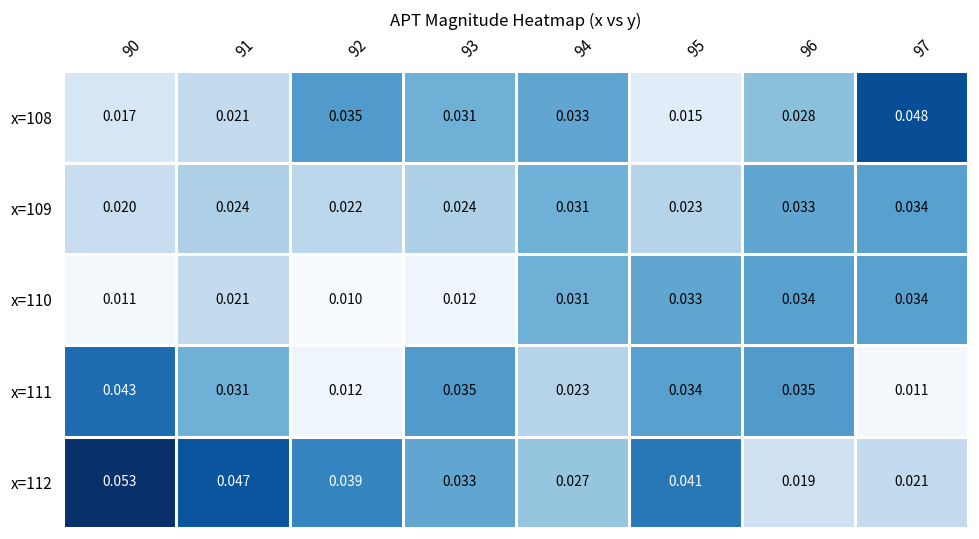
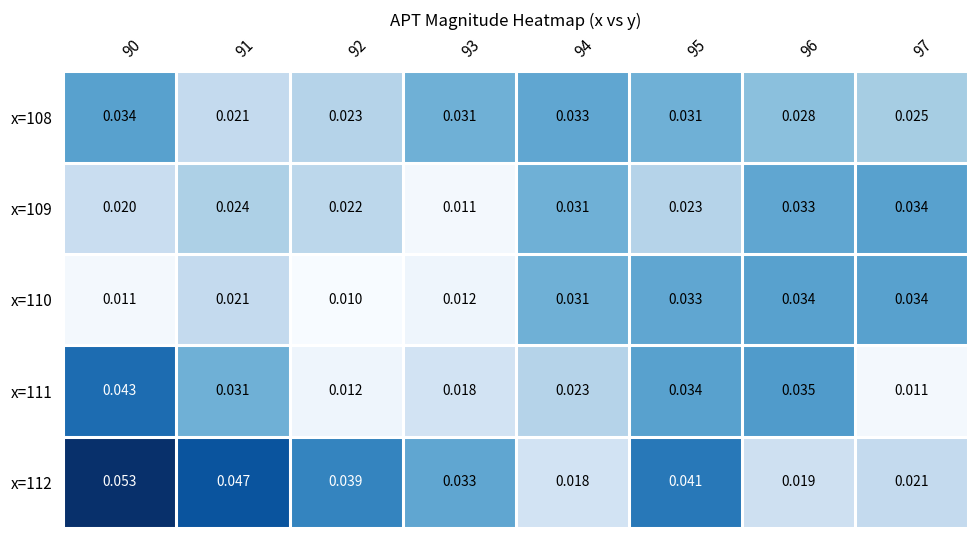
x=108, 90: 0.017 -> 0.034
x=108, 92: 0.035 -> 0.023
x=108, 95: 0.015 -> 0.031
x=108, 97: 0.048 -> 0.025
x=109, 93: 0.024 -> 0.011
x=111, 93: 0.035 -> 0.018
x=112, 94: 0.027 -> 0.018
